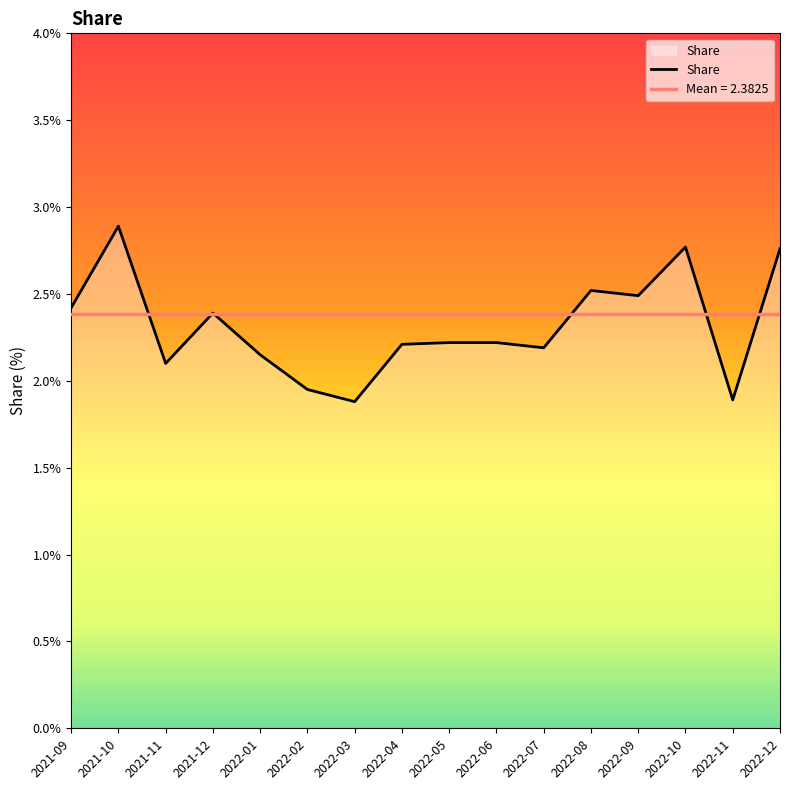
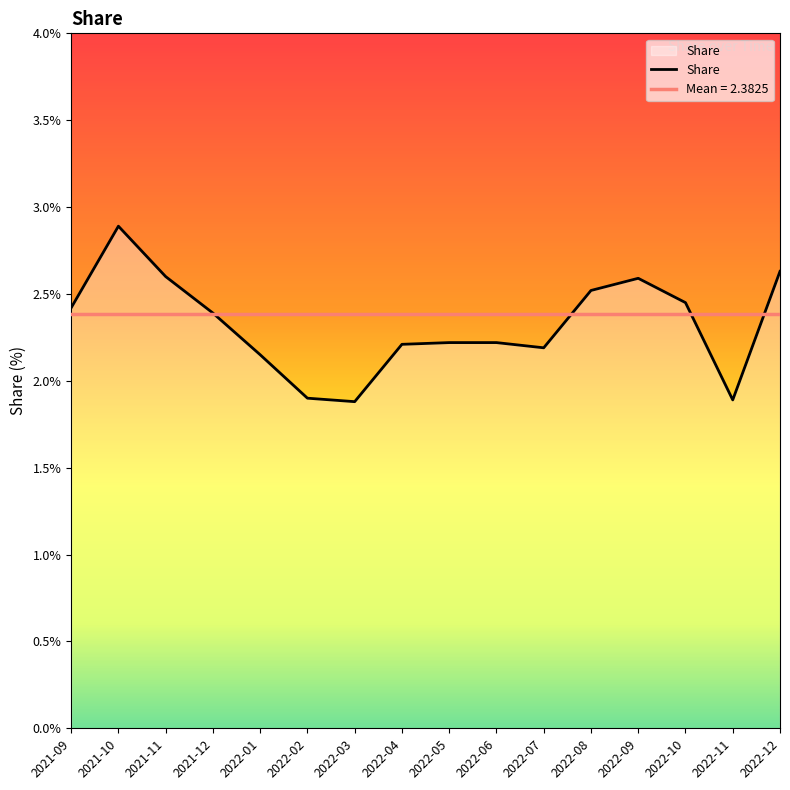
2021-11: 2.1% -> 2.6%
2022-02: 1.95% -> 1.90%
2022-09: 2.49% -> 2.59%
2022-10: 2.77% -> 2.45%
2022-12: 2.76% -> 2.63%
